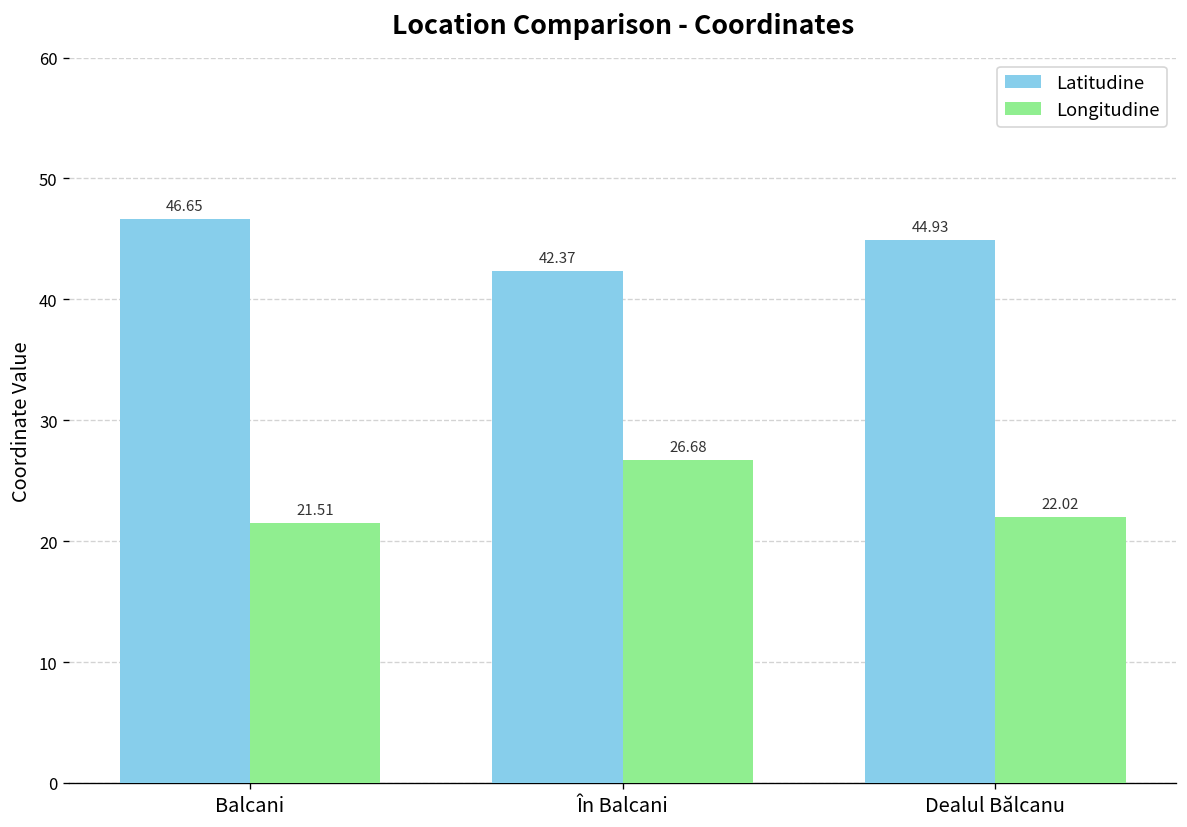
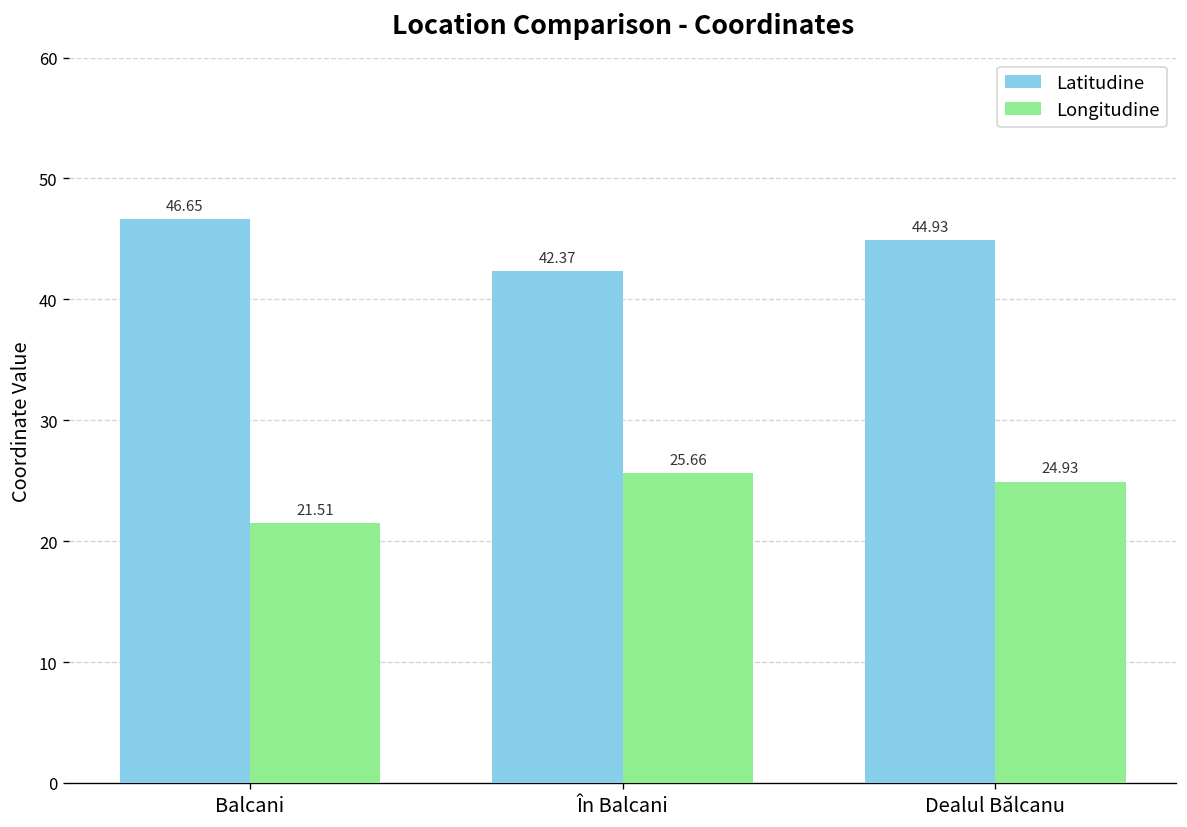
Longitudine, În Balcani: 26.68 -> 25.66
Longitudine, Dealul Bălcanu: 22.02 -> 24.93
